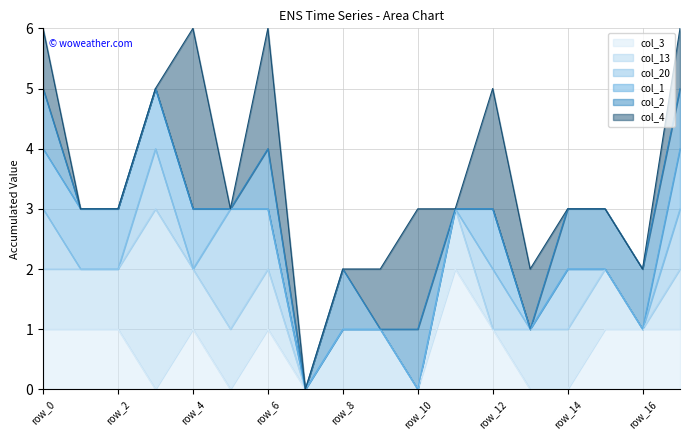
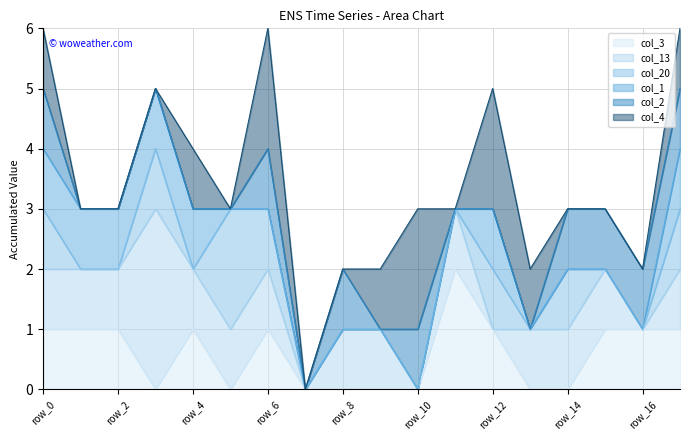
col_4, row_4: 3 -> 1
